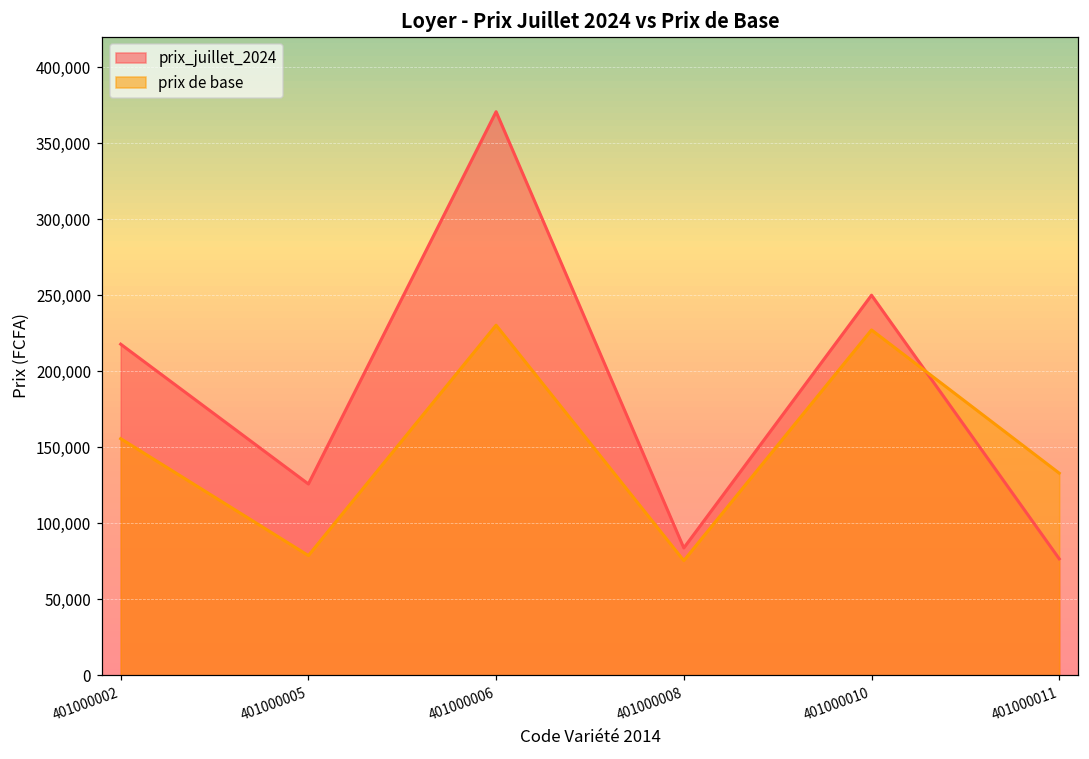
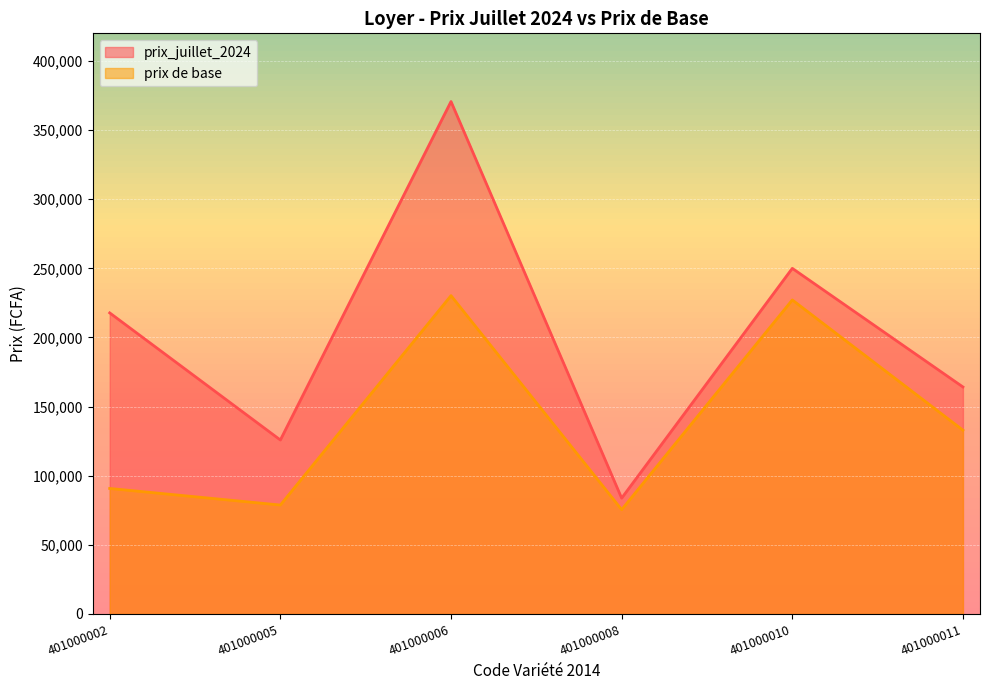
prix de base, 401000002: 156,000 -> 91,000
prix_juillet_2024, 401000011: 77,000 -> 164,000
